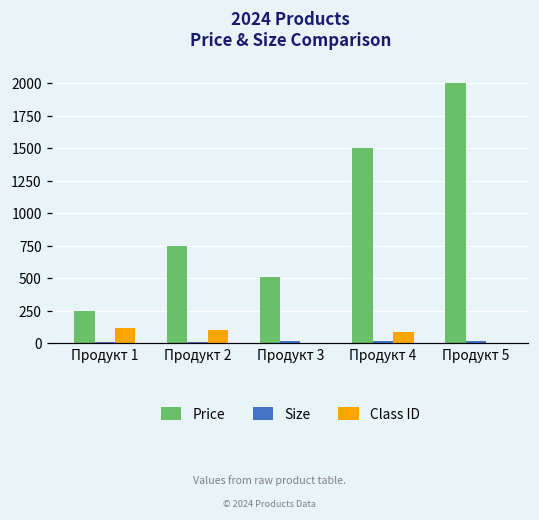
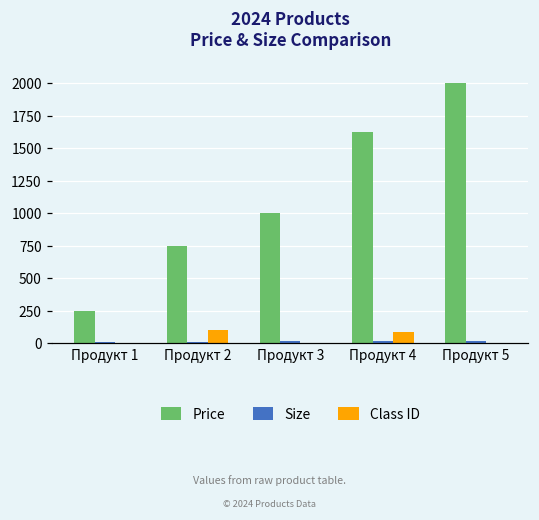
Class ID, Продукт 1: 120 -> 0
Price, Продукт 3: 510 -> 1000
Price, Продукт 4: 1500 -> 1620
